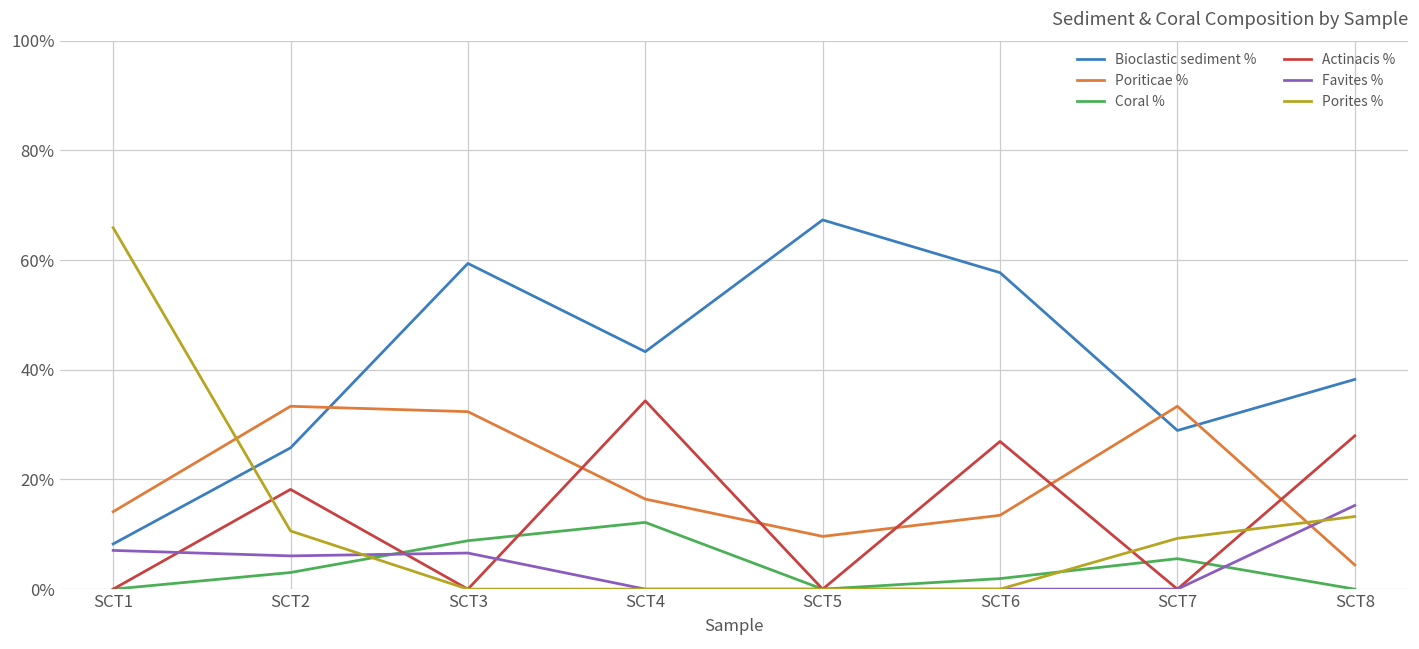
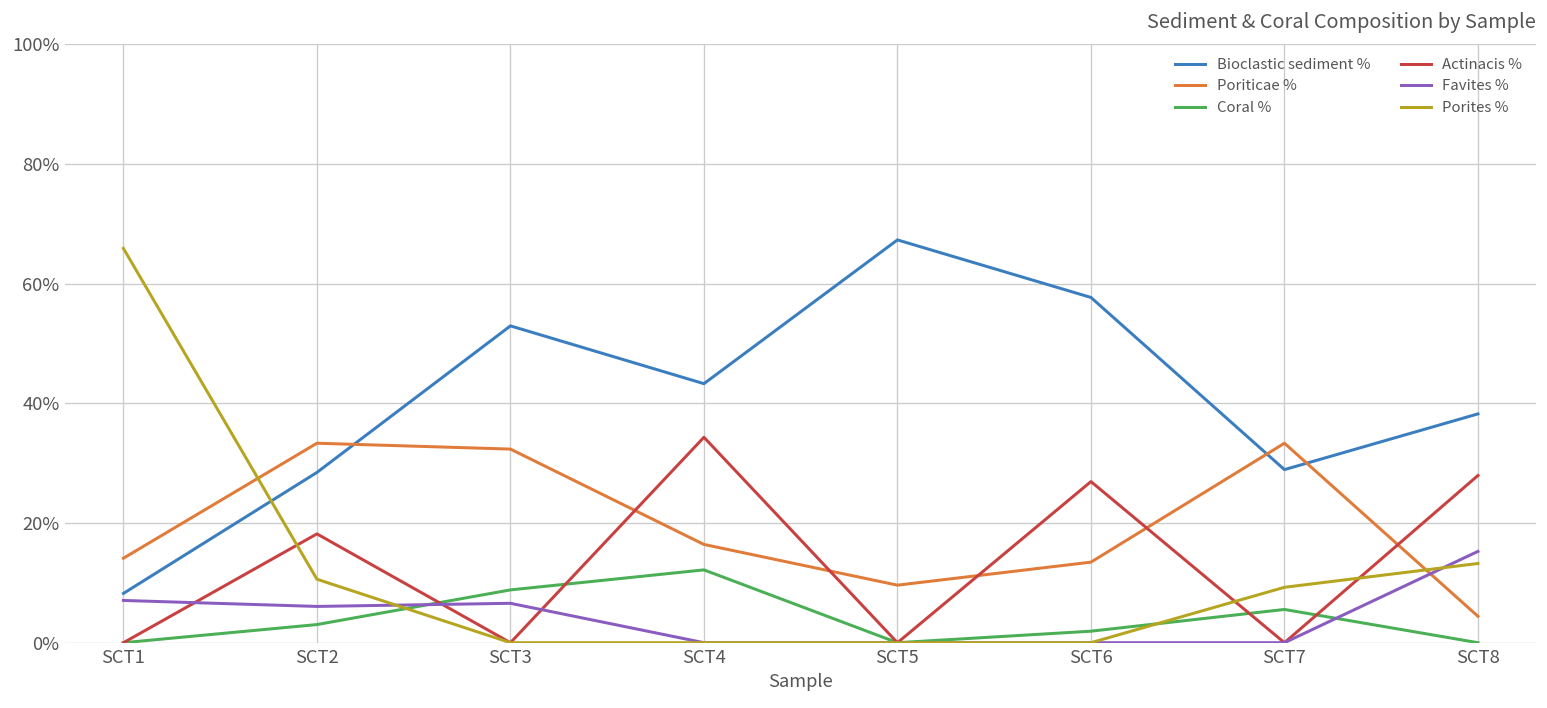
Bioclastic sediment %, SCT2: 26% -> 28%
Bioclastic sediment %, SCT3: 59% -> 53%
